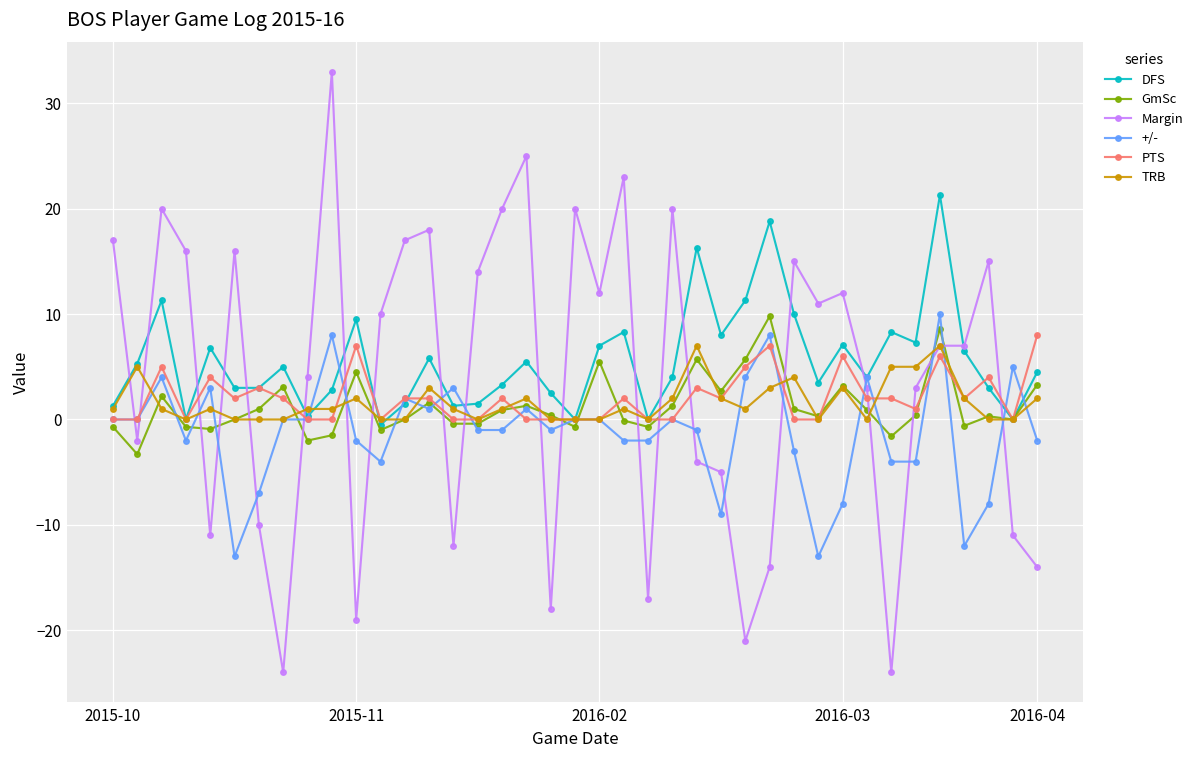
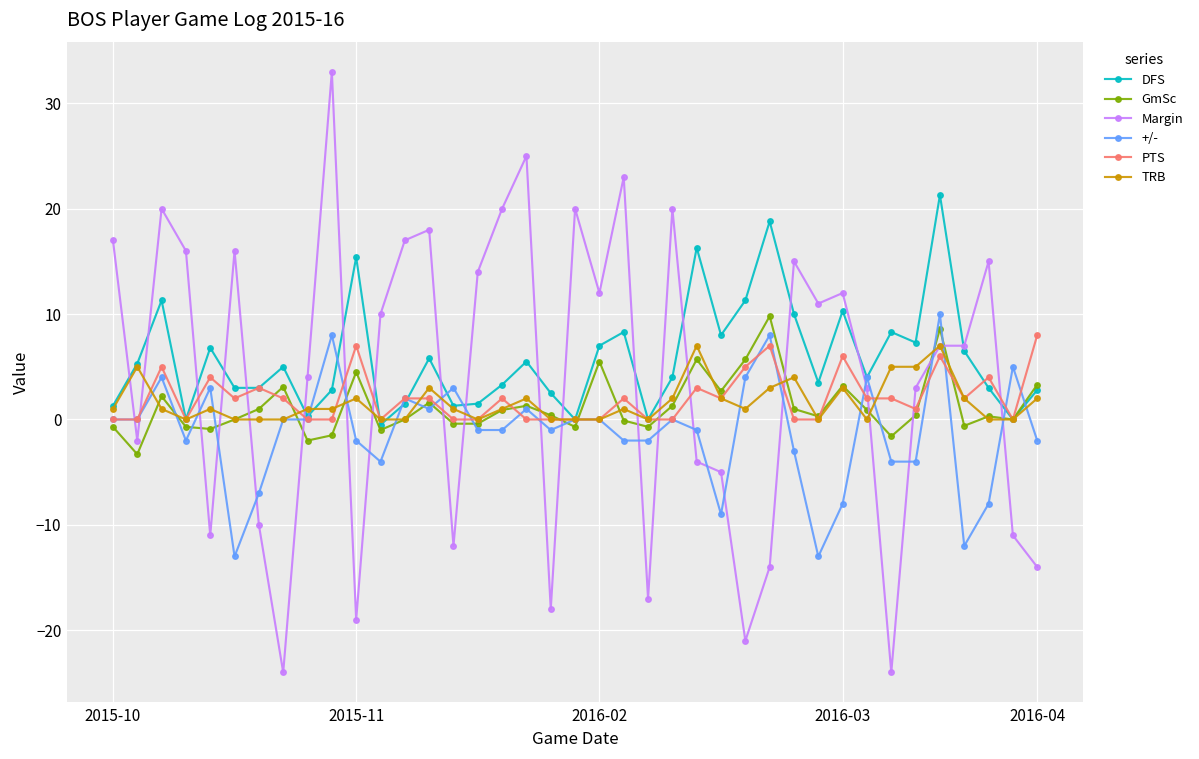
DFS, 2015-11: 10 -> 15
DFS, 2016-03: 7 -> 10
DFS, 2016-04: 5 -> 3
